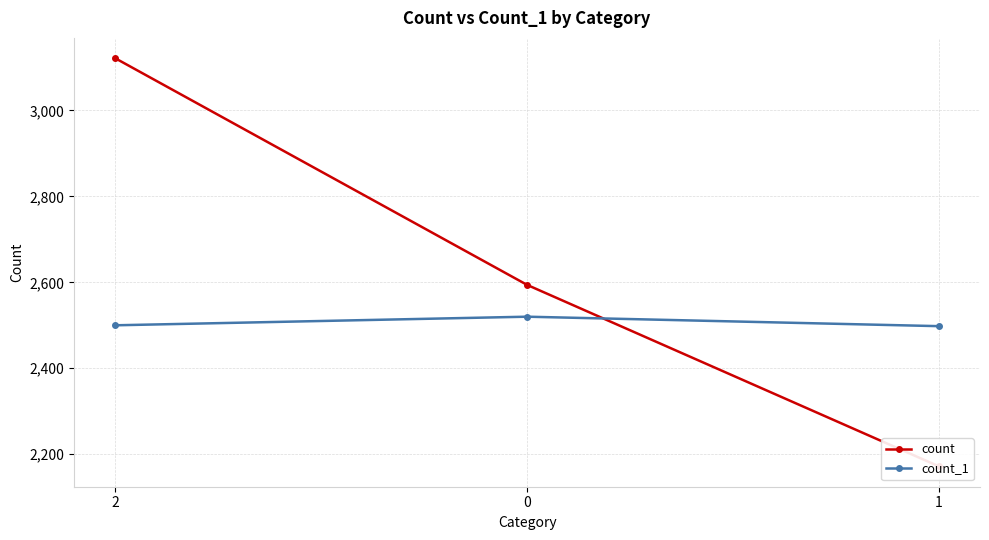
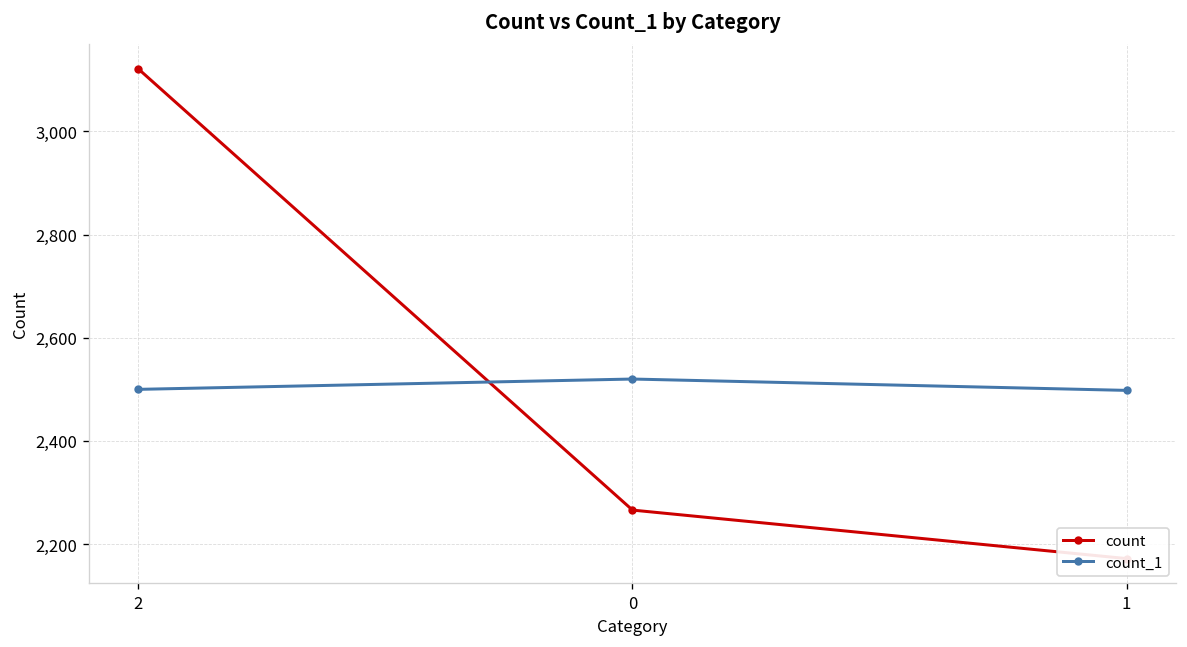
count, 0: 2,590 -> 2,270
